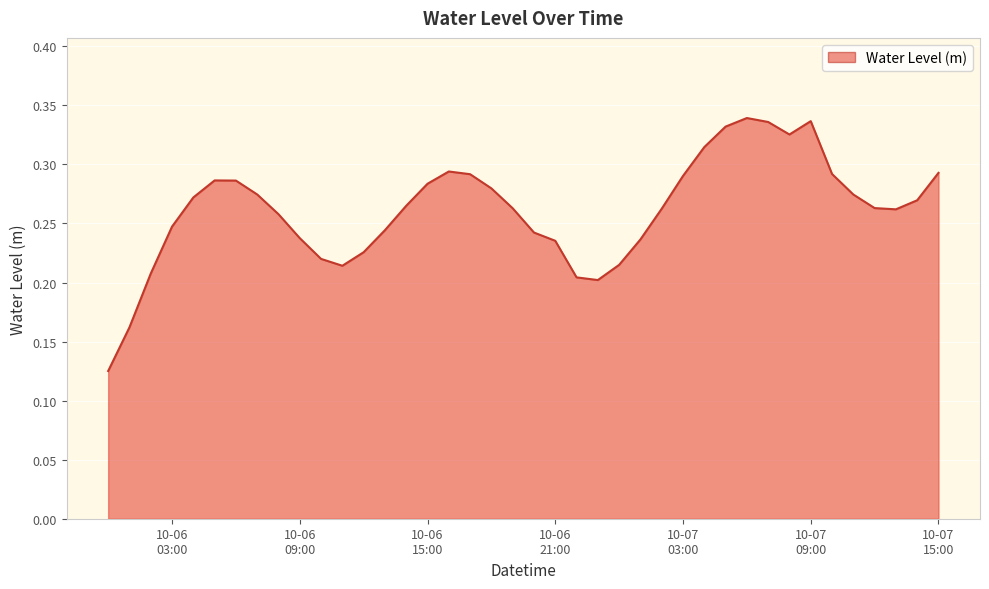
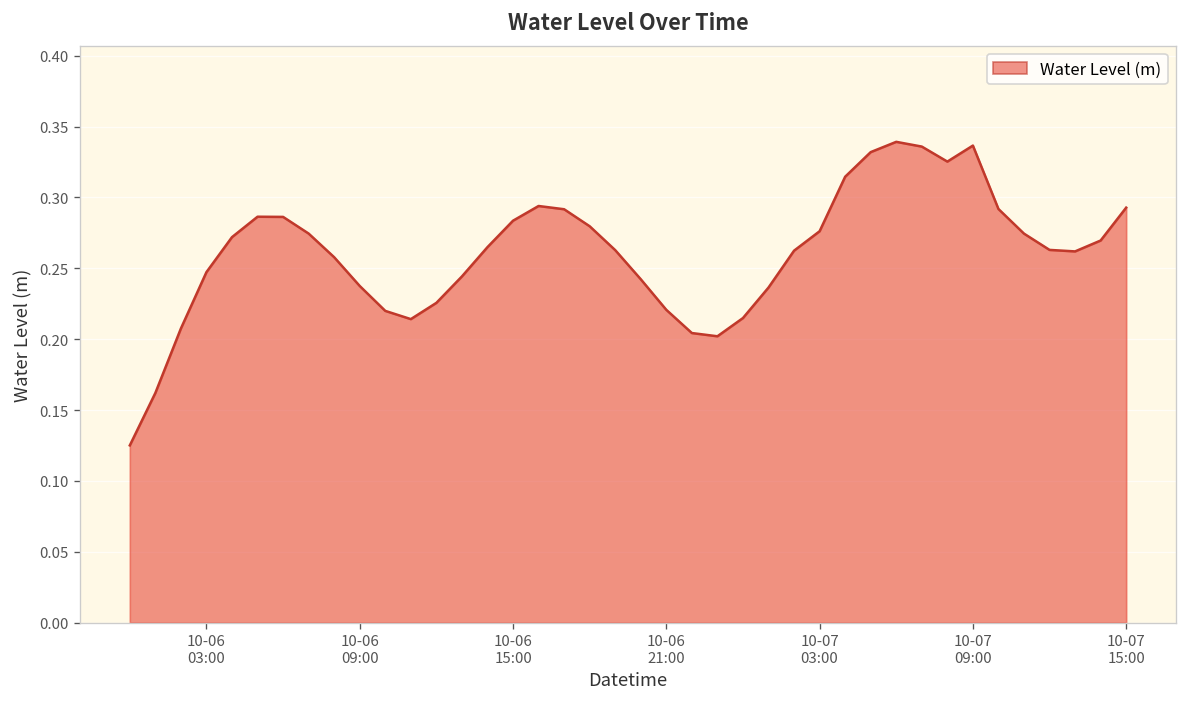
10-06 21:00: 0.235 -> 0.221
10-07 03:00: 0.290 -> 0.276
